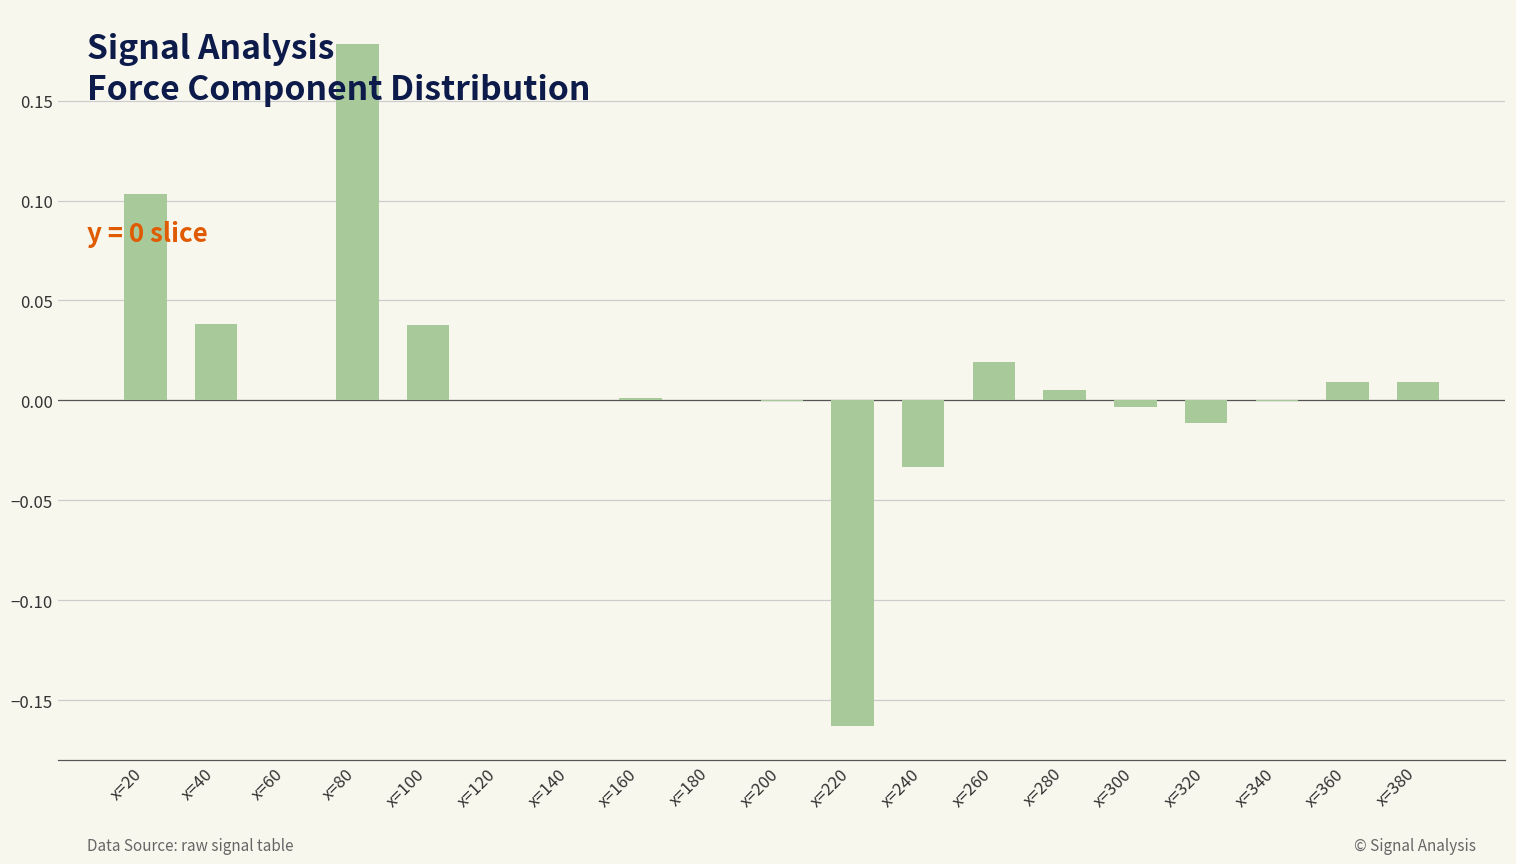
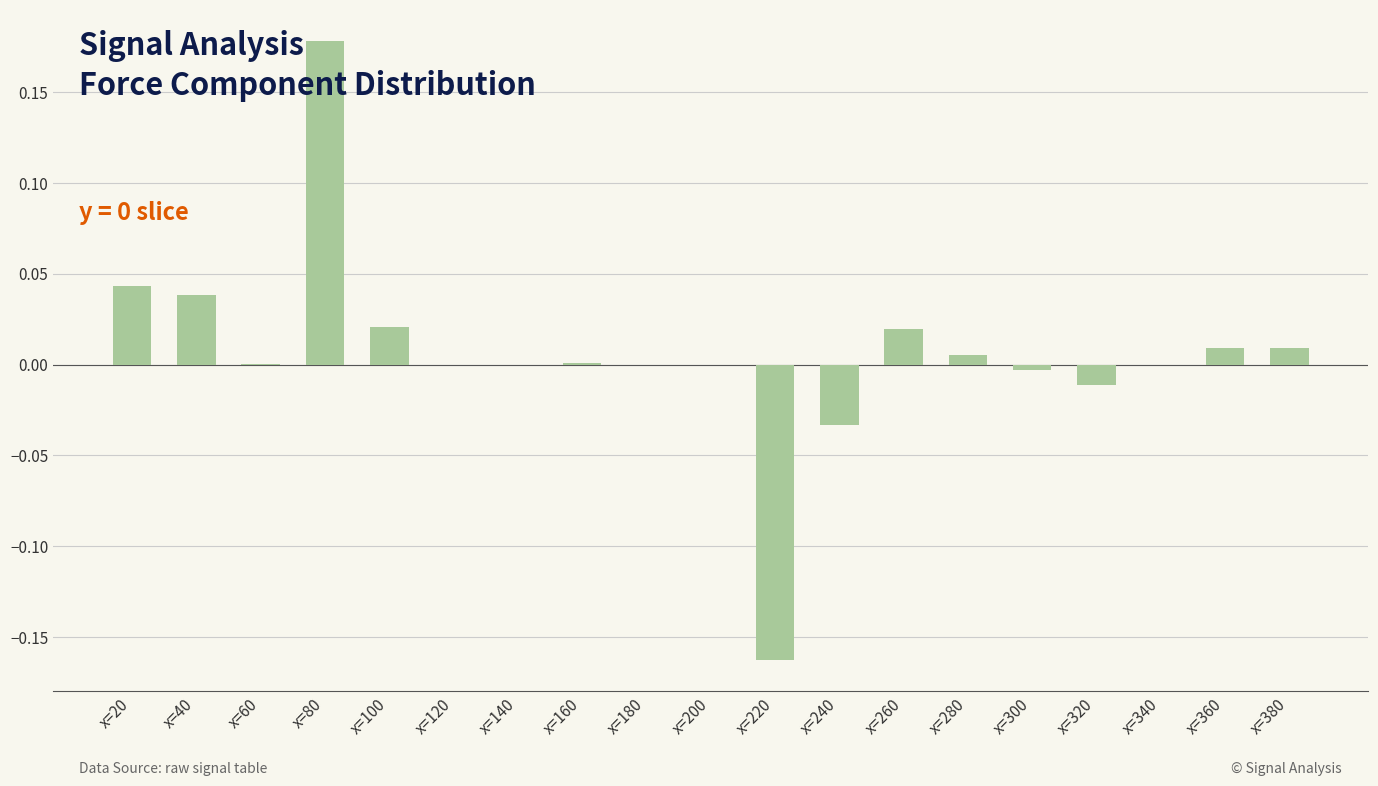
x=20: 0.103 -> 0.043
x=100: 0.038 -> 0.021
